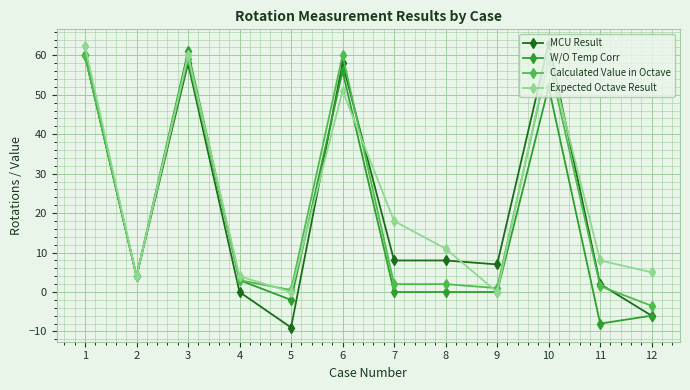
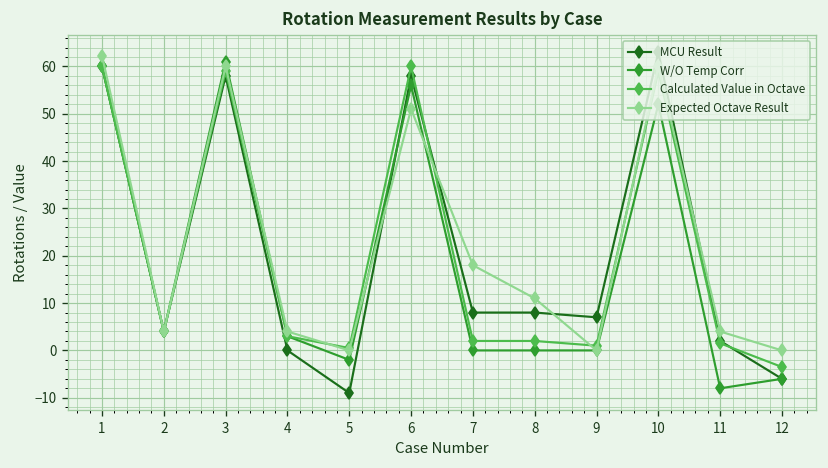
Expected Octave Result, 11: 8 -> 4
Expected Octave Result, 12: 5 -> 0
